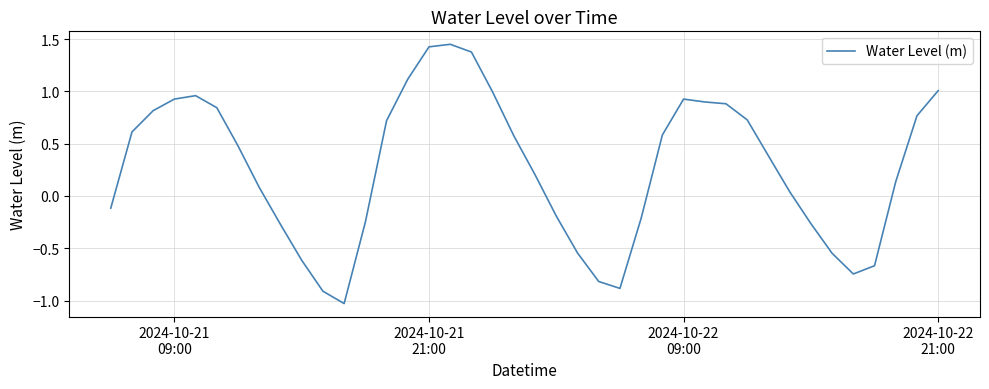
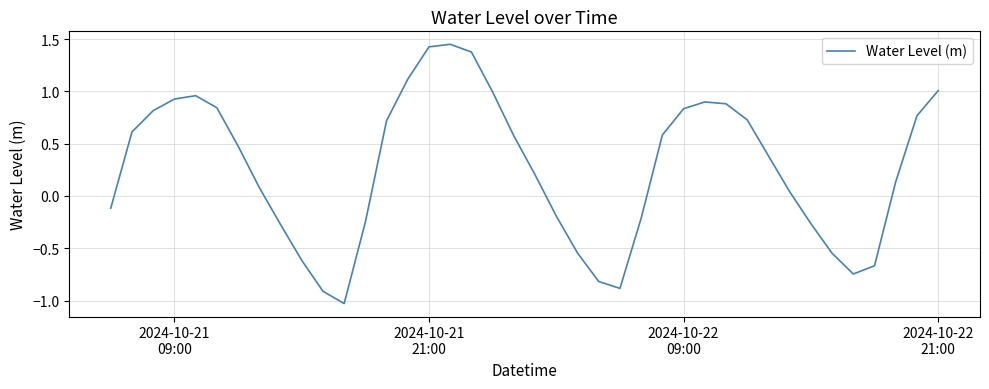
2024-10-22 09:00: 0.93 -> 0.83
